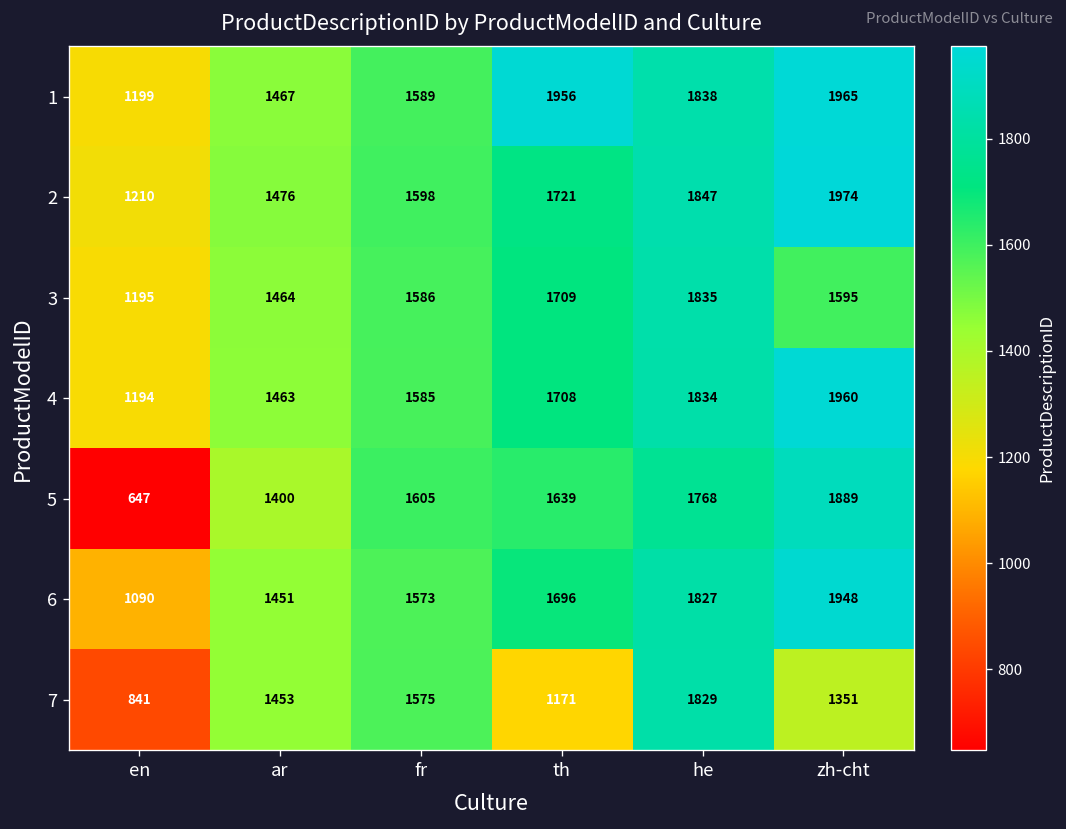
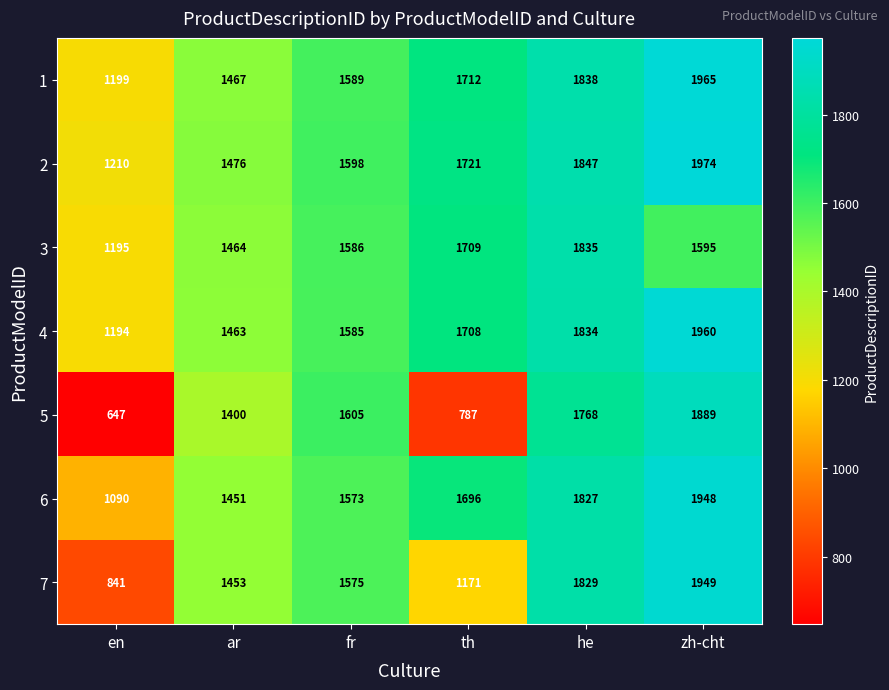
1, th: 1956 -> 1712
5, th: 1639 -> 787
7, zh-cht: 1351 -> 1949
